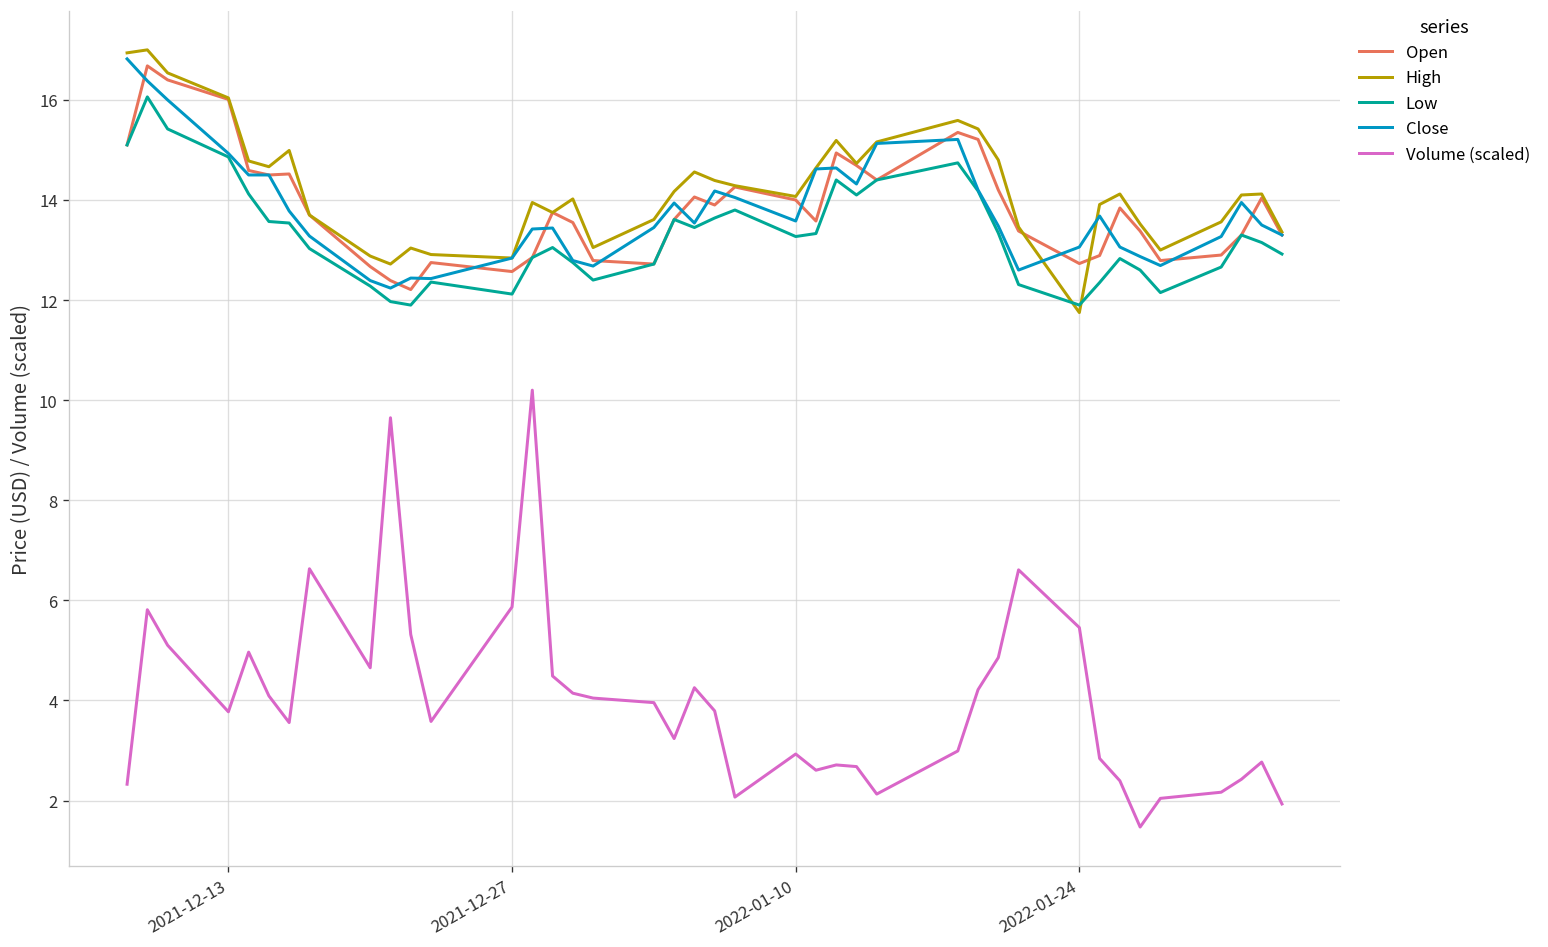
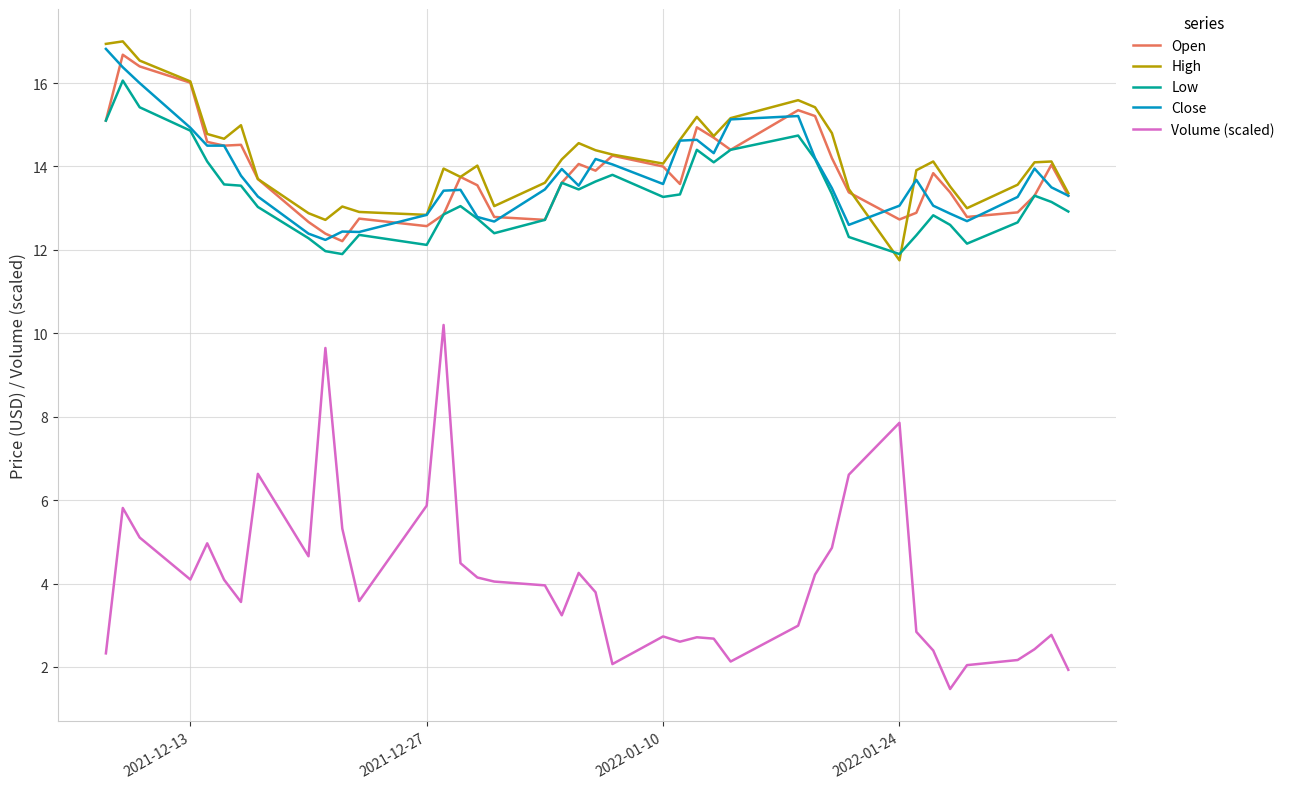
Volume (scaled), 2021-12-13: 3.8 -> 4.1
Volume (scaled), 2022-01-10: 2.9 -> 2.7
Volume (scaled), 2022-01-24: 5.5 -> 7.9
